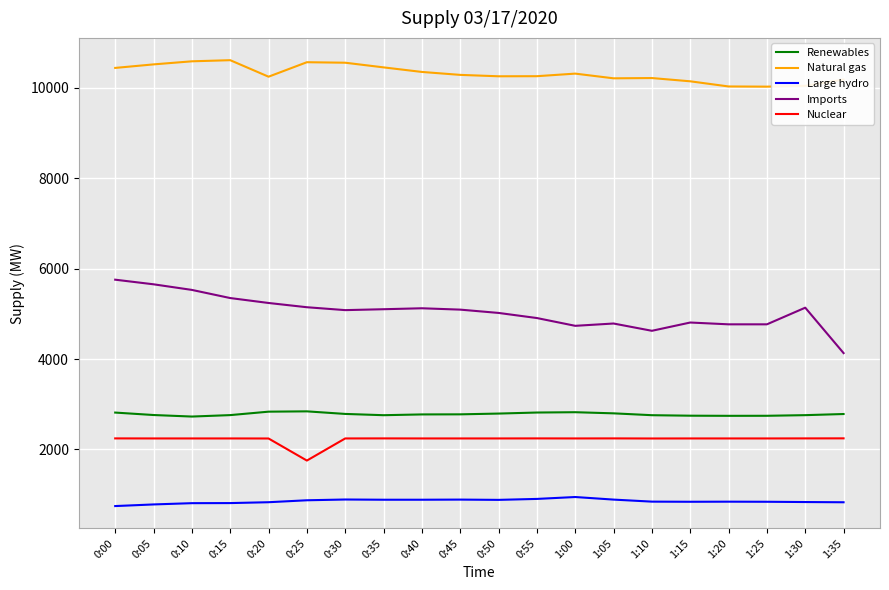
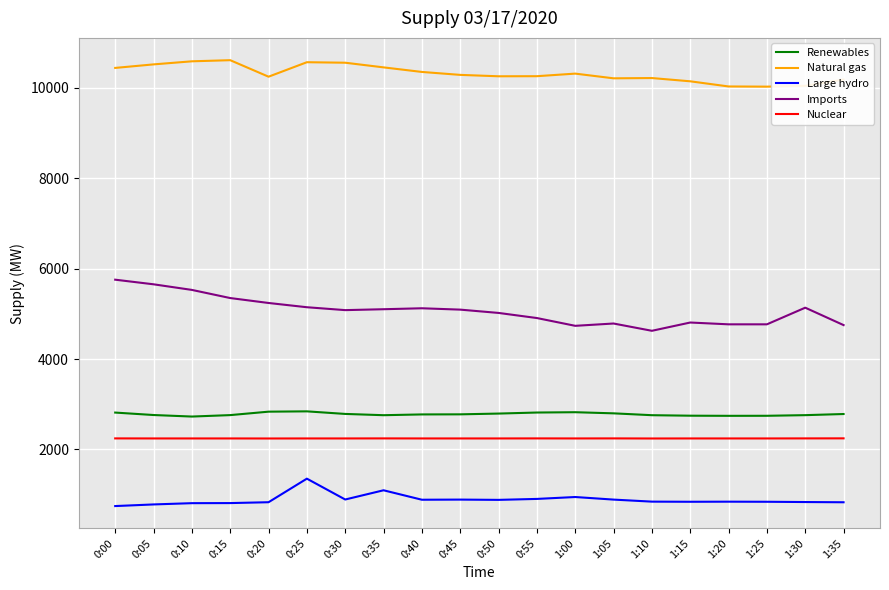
Large hydro, 0:25: 900 -> 1400
Nuclear, 0:25: 1800 -> 2200
Large hydro, 0:35: 900 -> 1100
Imports, 1:35: 4100 -> 4800
